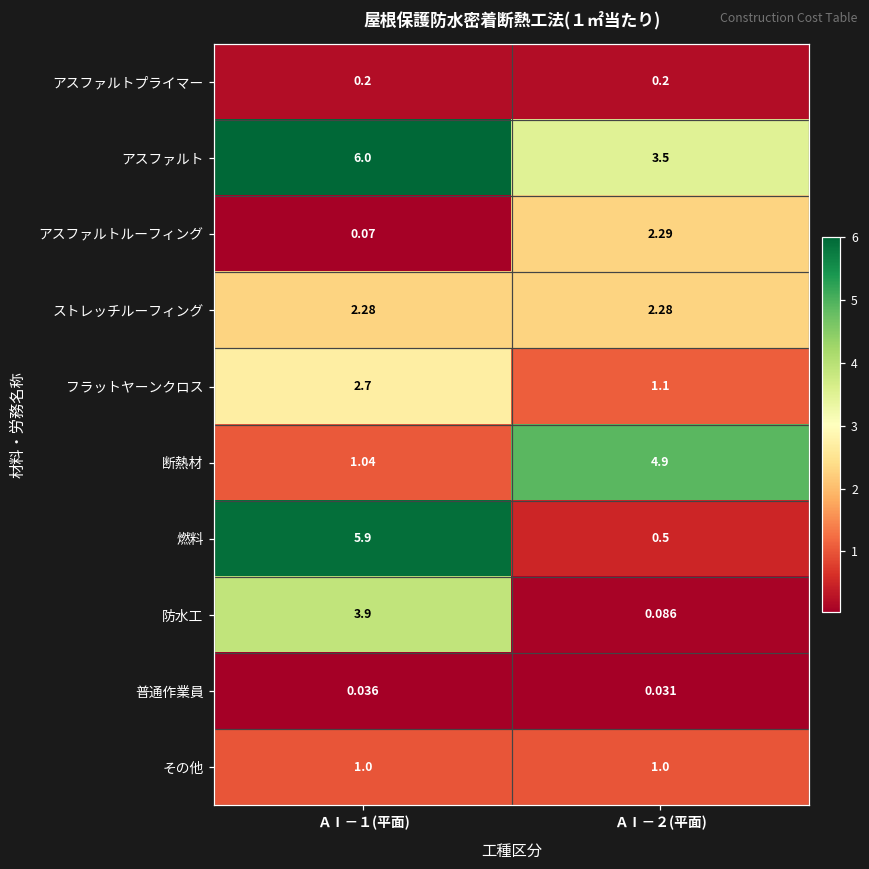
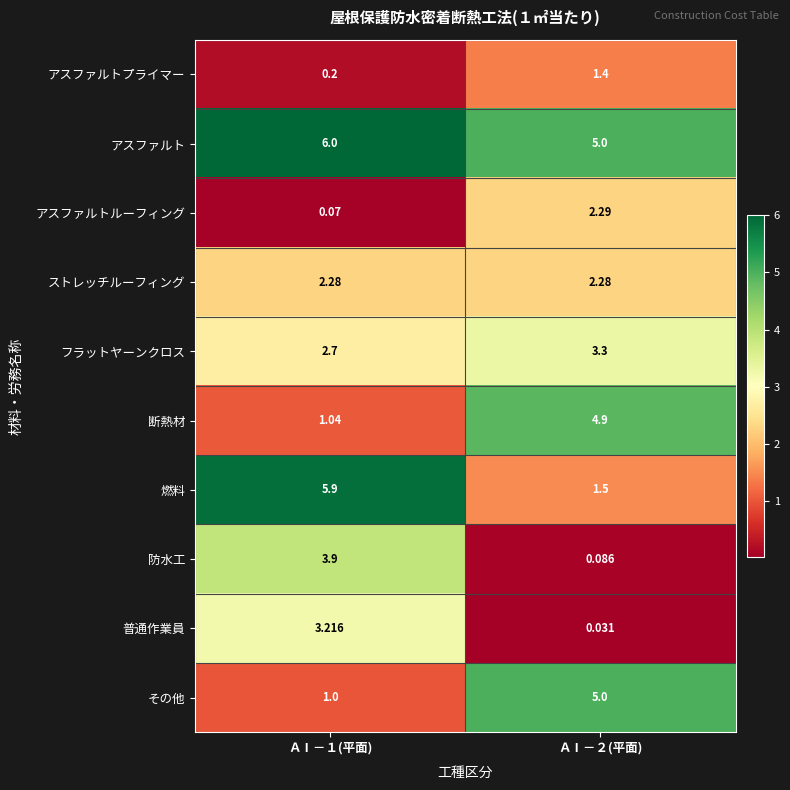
アスファルトプライマー, ＡⅠ－２(平面): 0.2 -> 1.4
アスファルト, ＡⅠ－２(平面): 3.5 -> 5.0
フラットヤーンクロス, ＡⅠ－２(平面): 1.1 -> 3.3
燃料, ＡⅠ－２(平面): 0.5 -> 1.5
普通作業員, ＡⅠ－１(平面): 0.036 -> 3.216
その他, ＡⅠ－２(平面): 1.0 -> 5.0
